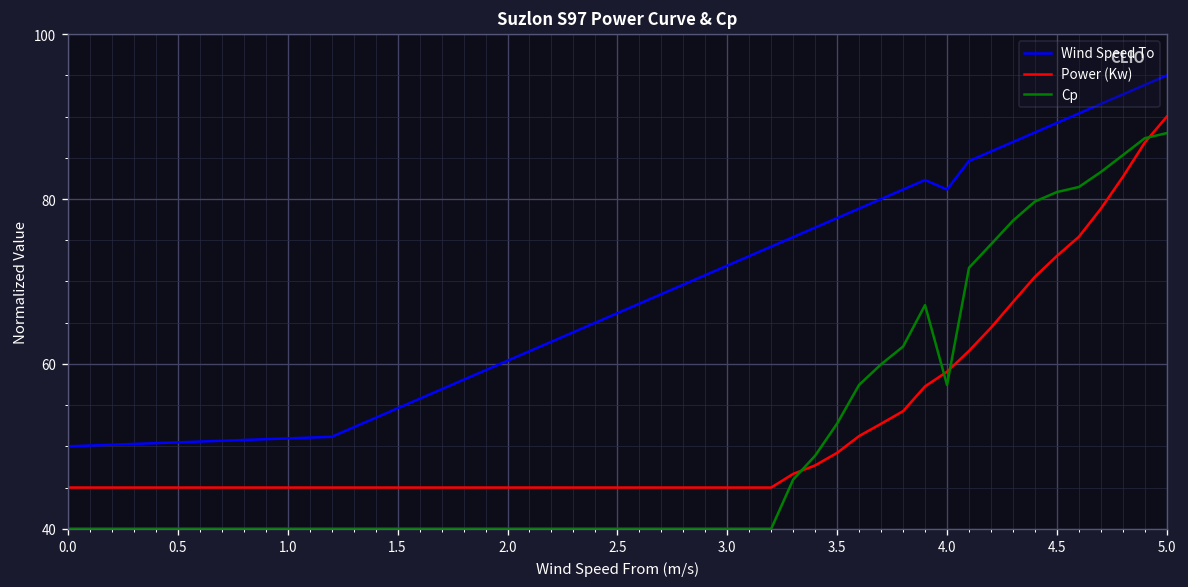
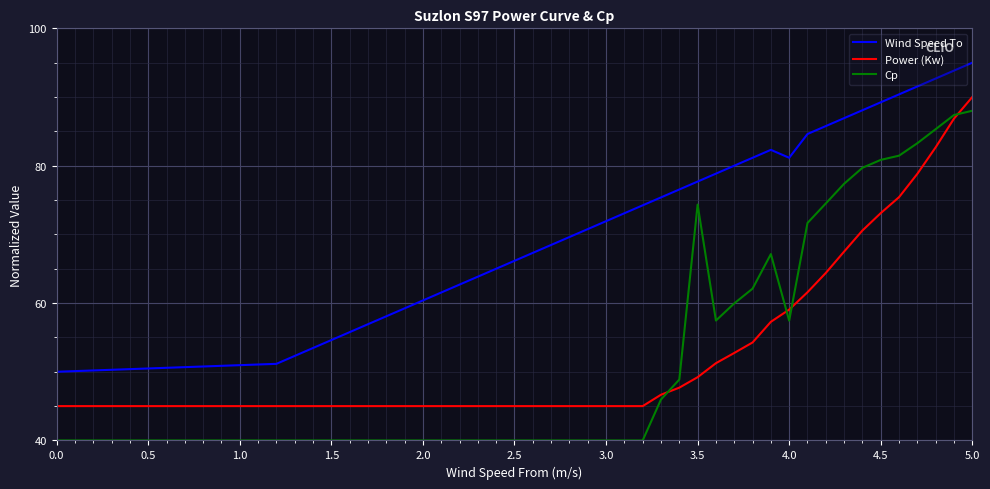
Cp, 3.5: 53 -> 74
